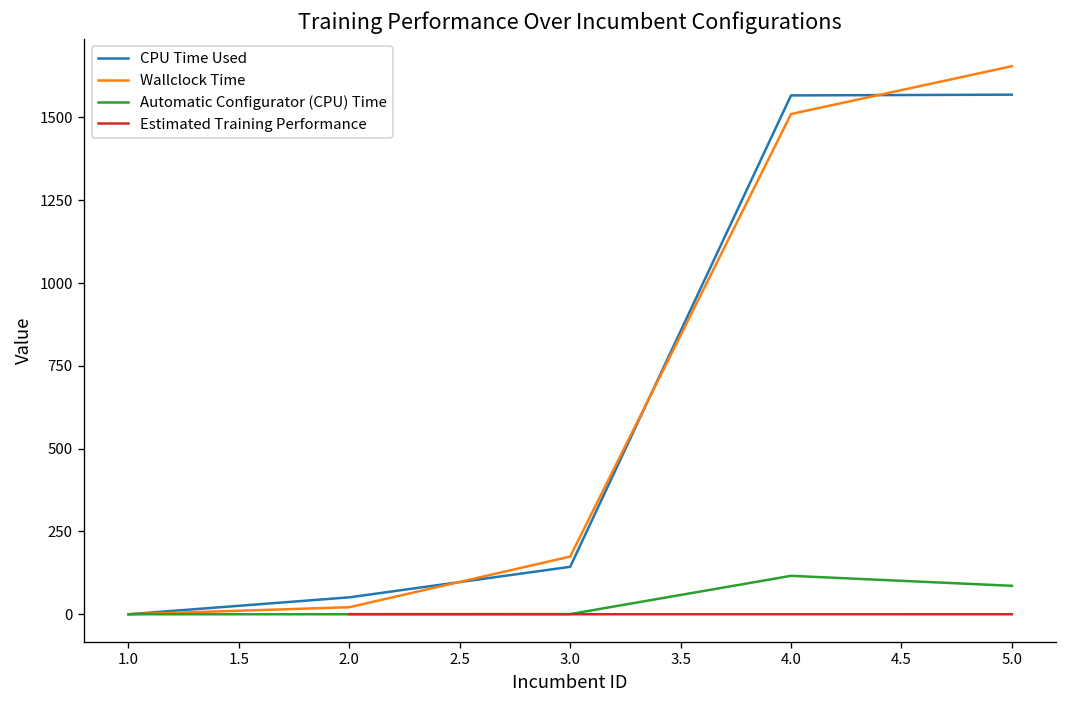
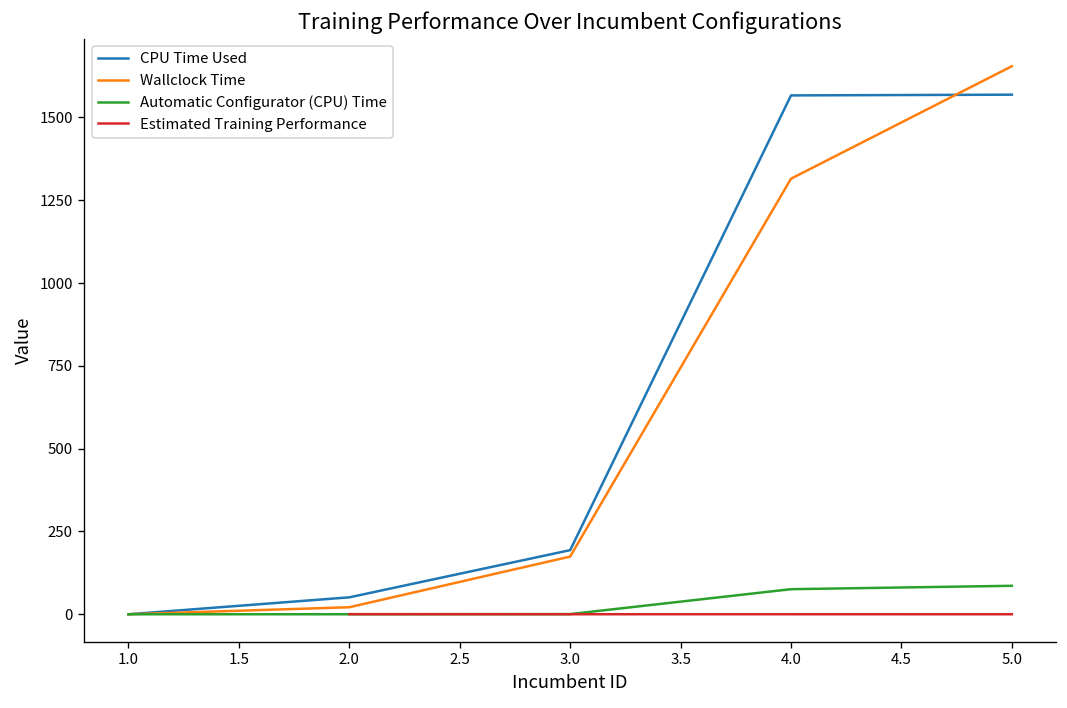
CPU Time Used, 3.0: 140 -> 190
Wallclock Time, 4.0: 1510 -> 1320
Automatic Configurator (CPU) Time, 4.0: 120 -> 80
